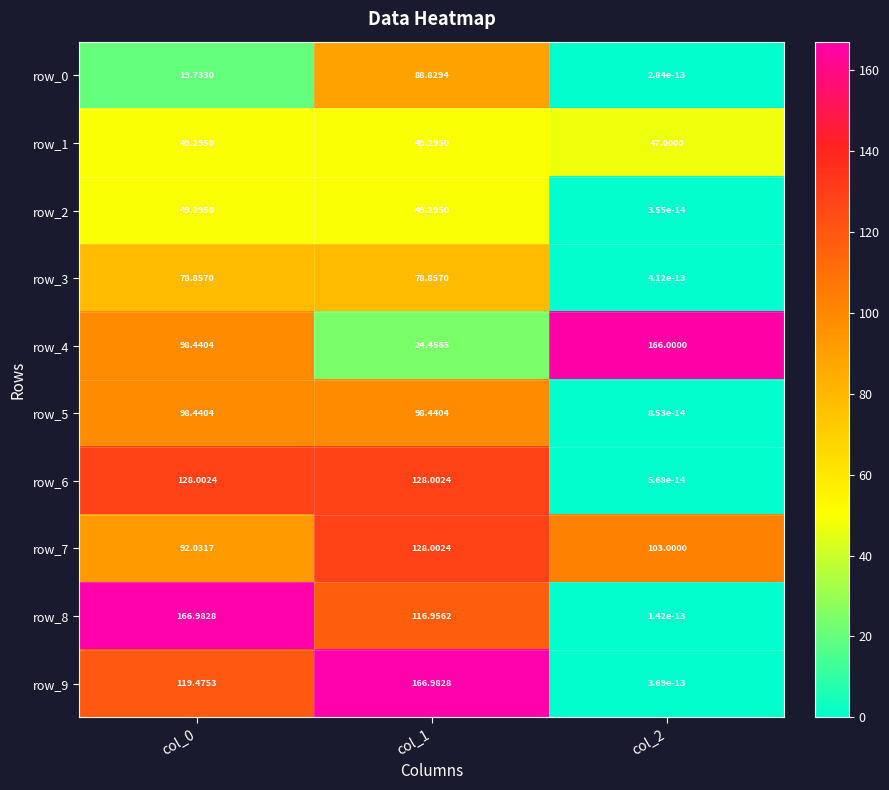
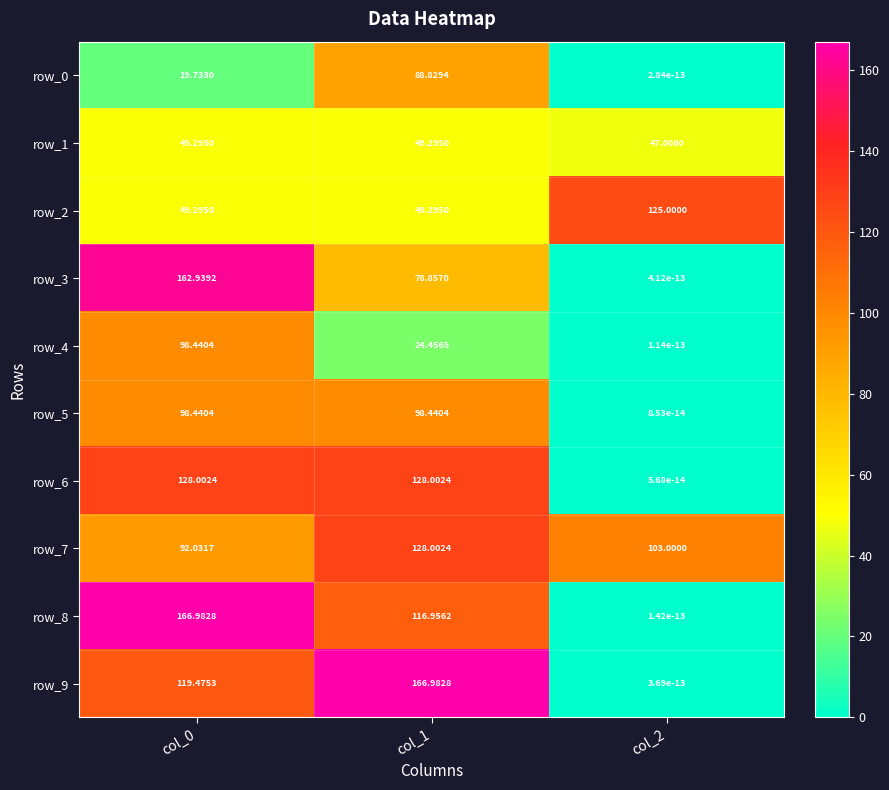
row_2, col_2: 3.55e-14 -> 125.0000
row_3, col_0: 78.8570 -> 162.9392
row_4, col_2: 166.0000 -> 1.14e-13
